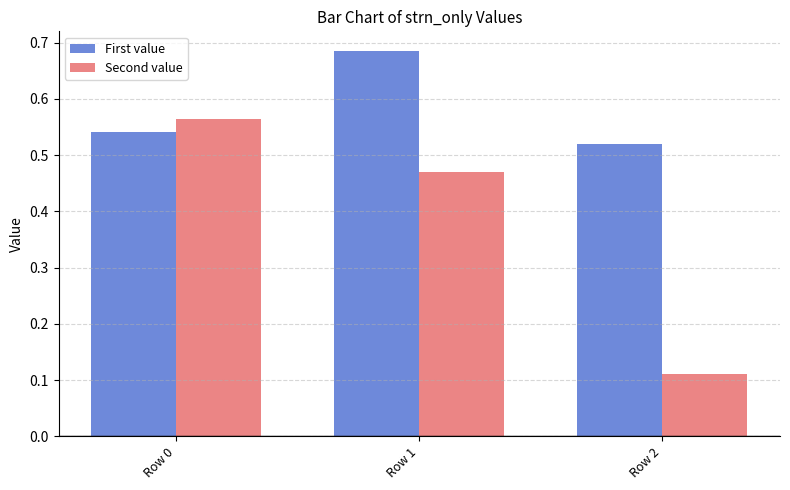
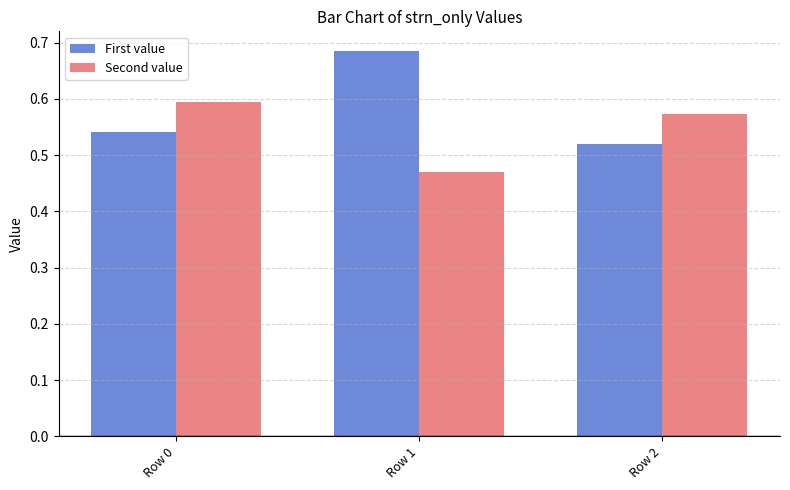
Second value, Row 0: 0.56 -> 0.59
Second value, Row 2: 0.11 -> 0.57
